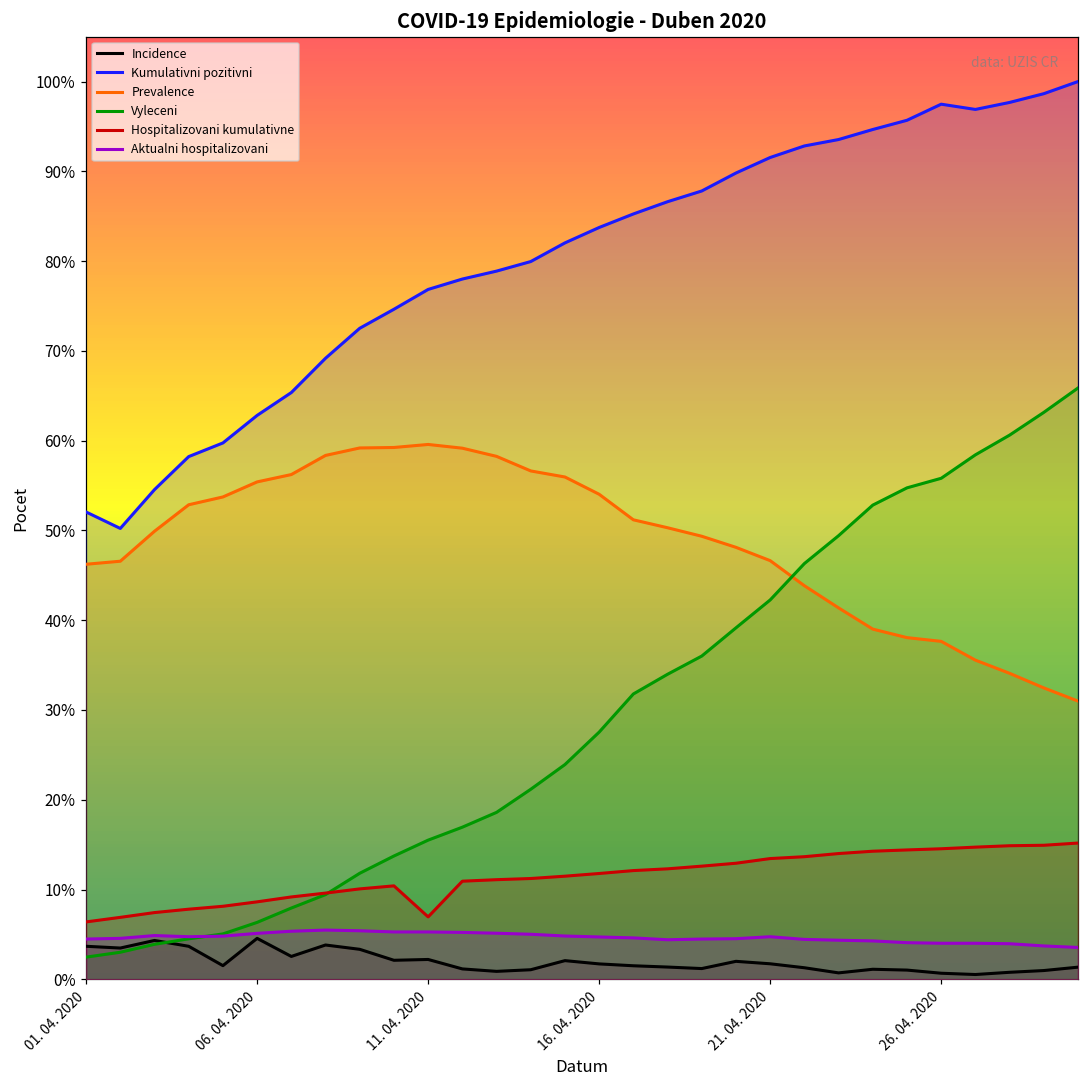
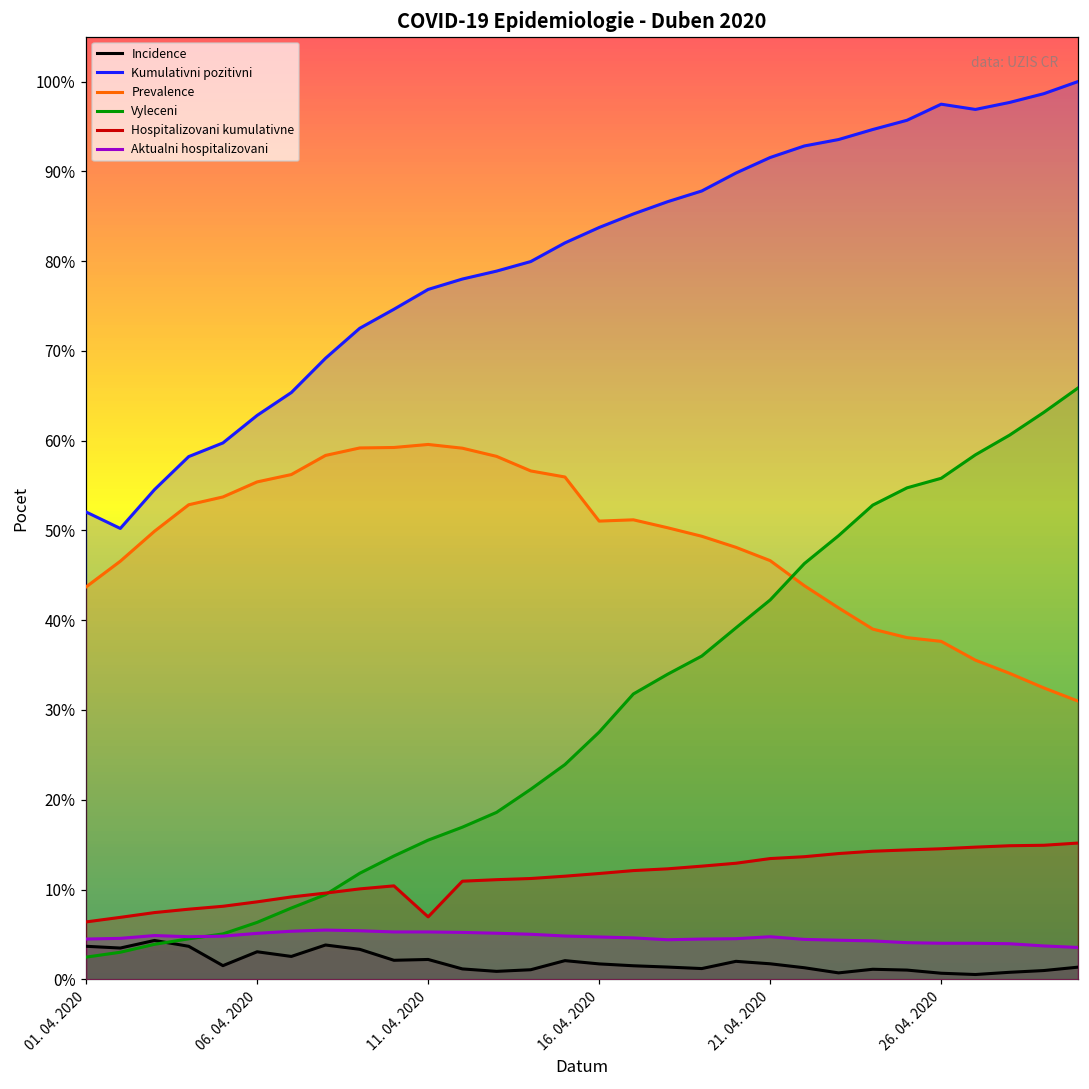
Prevalence, 01. 04. 2020: 46% -> 44%
Incidence, 06. 04. 2020: 5% -> 3%
Prevalence, 16. 04. 2020: 54% -> 51%
